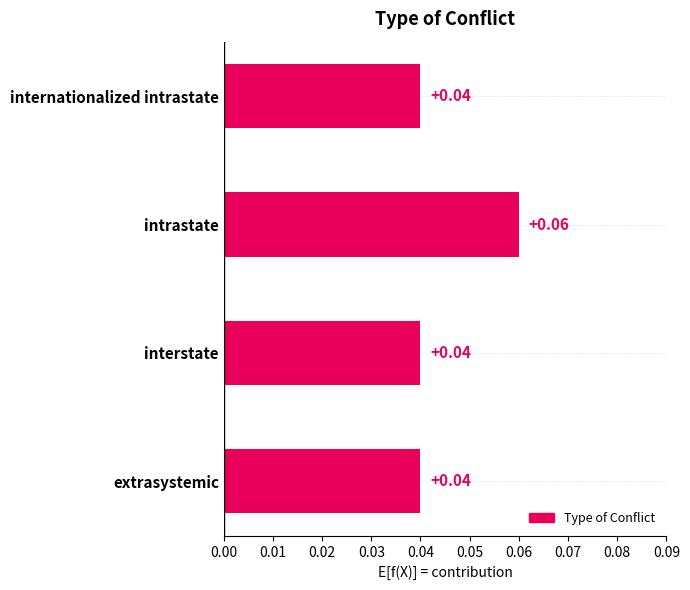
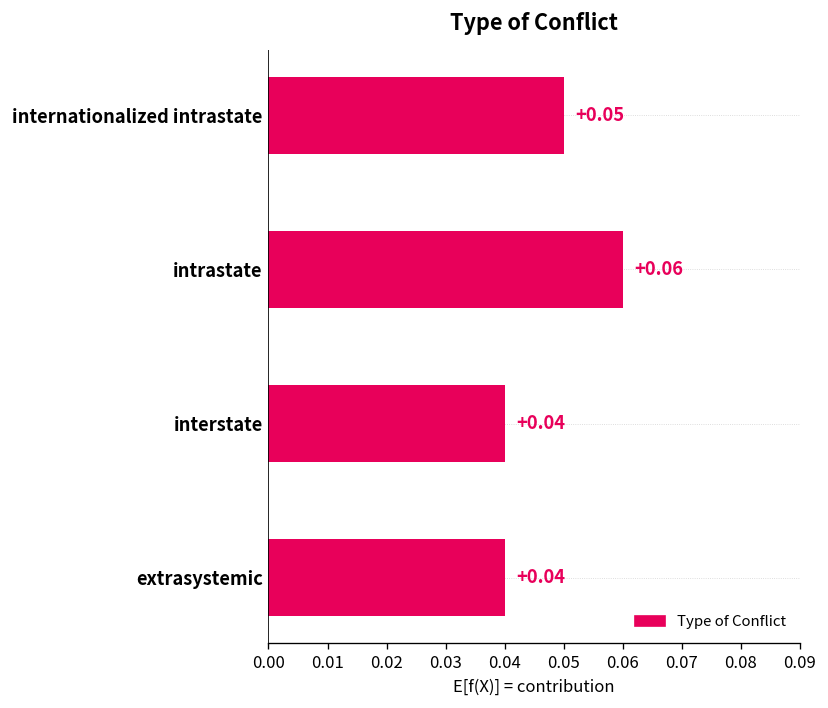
internationalized intrastate: +0.04 -> +0.05
